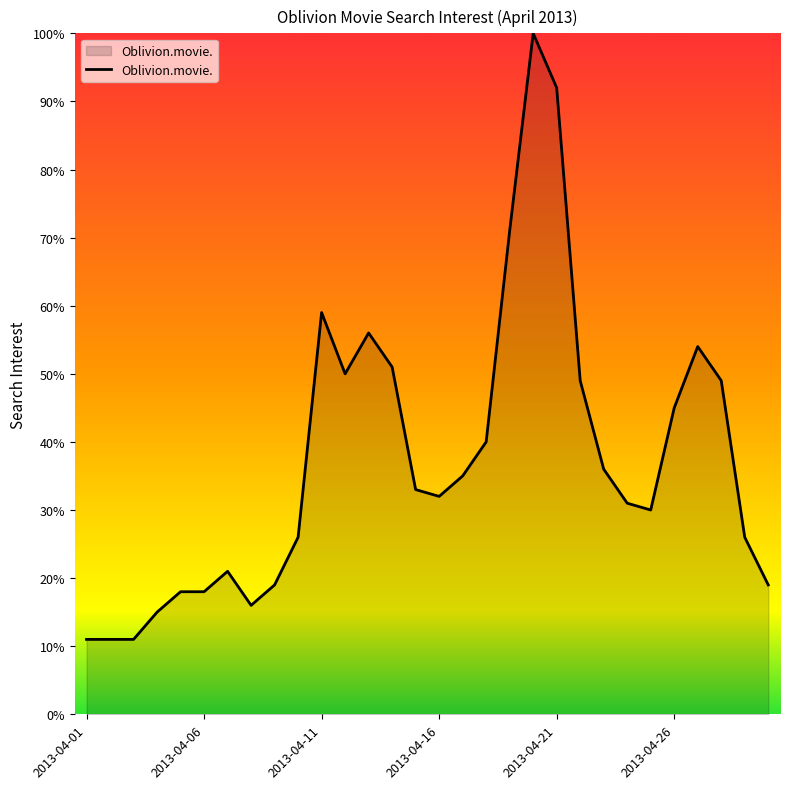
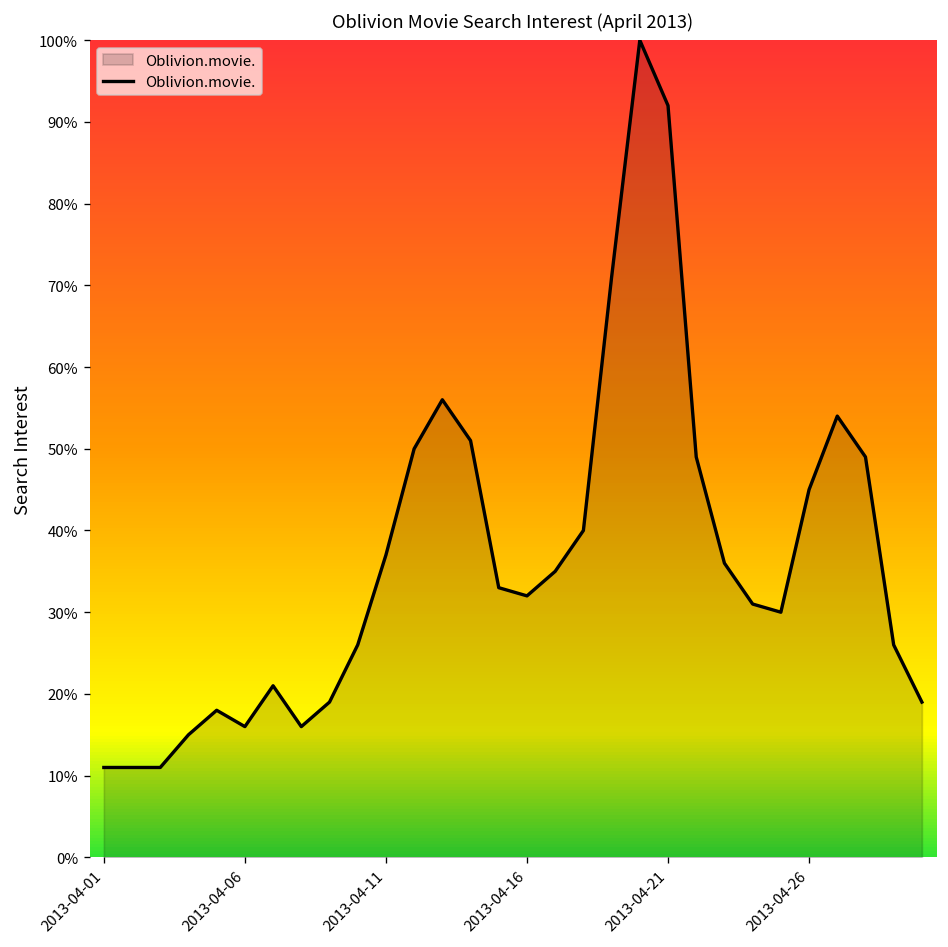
2013-04-06: 18% -> 16%
2013-04-11: 59% -> 37%
